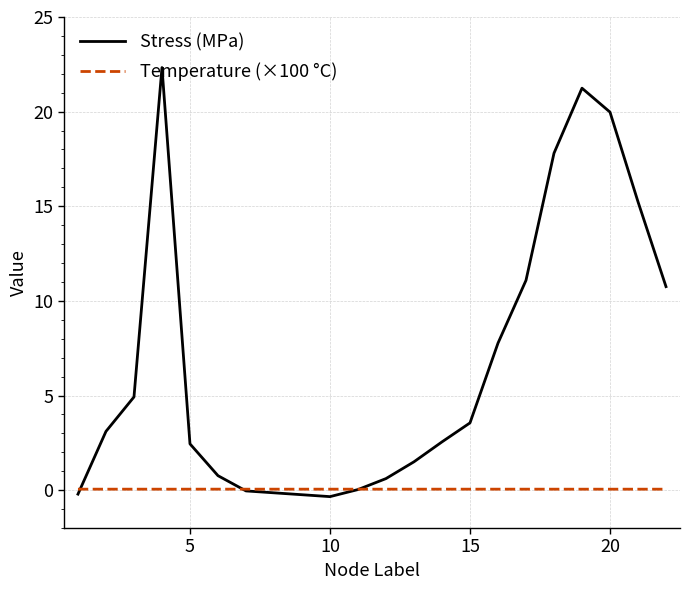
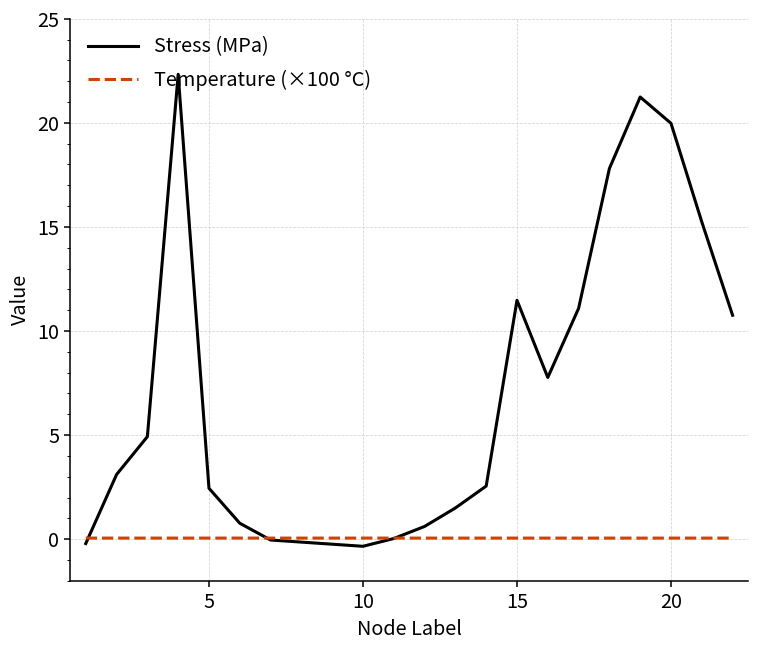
Stress (MPa), 15: 3.6 -> 11.5
